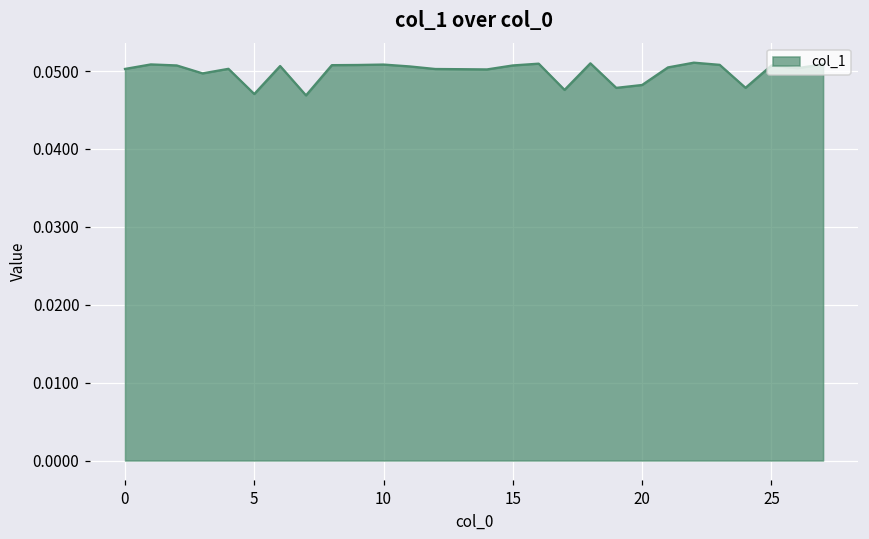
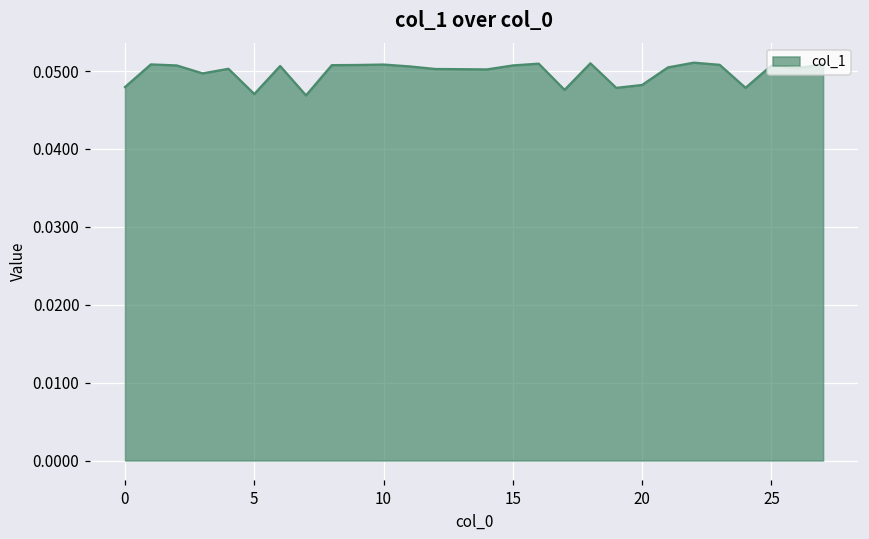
0: 0.050 -> 0.048
